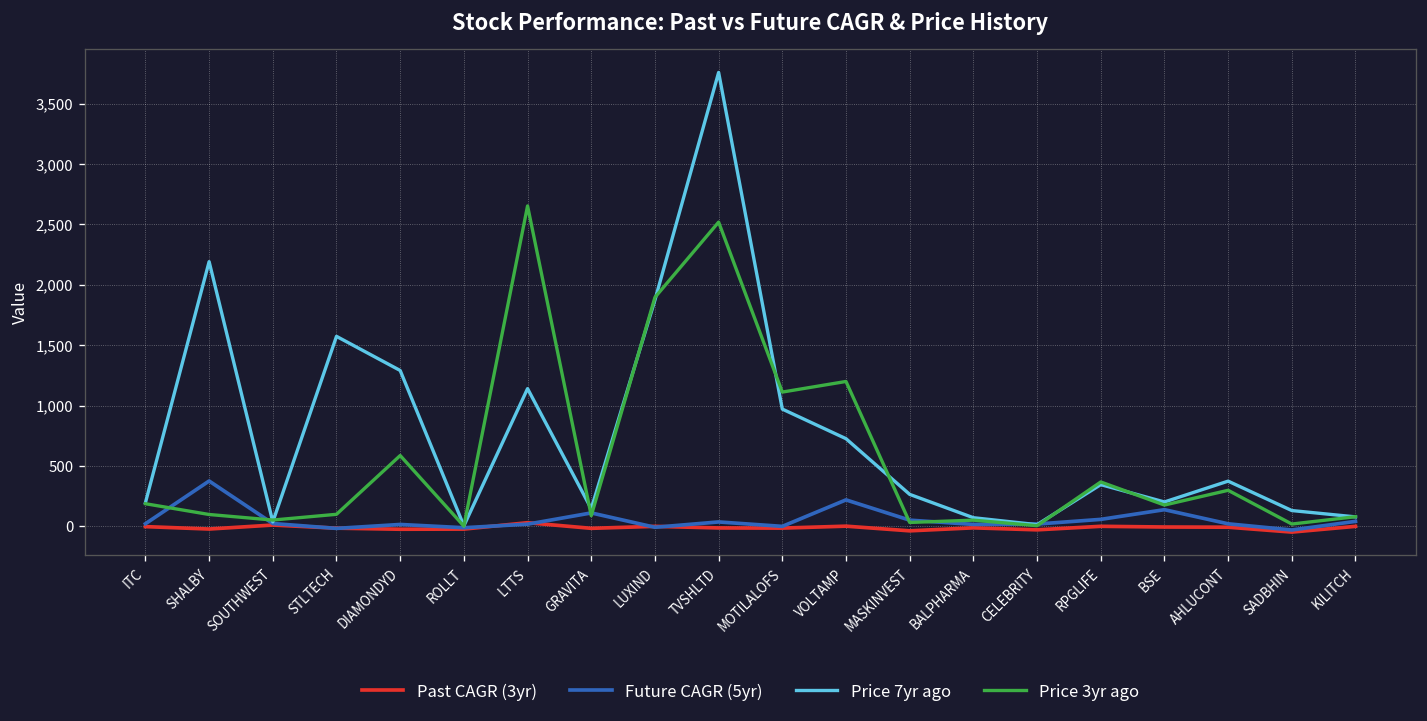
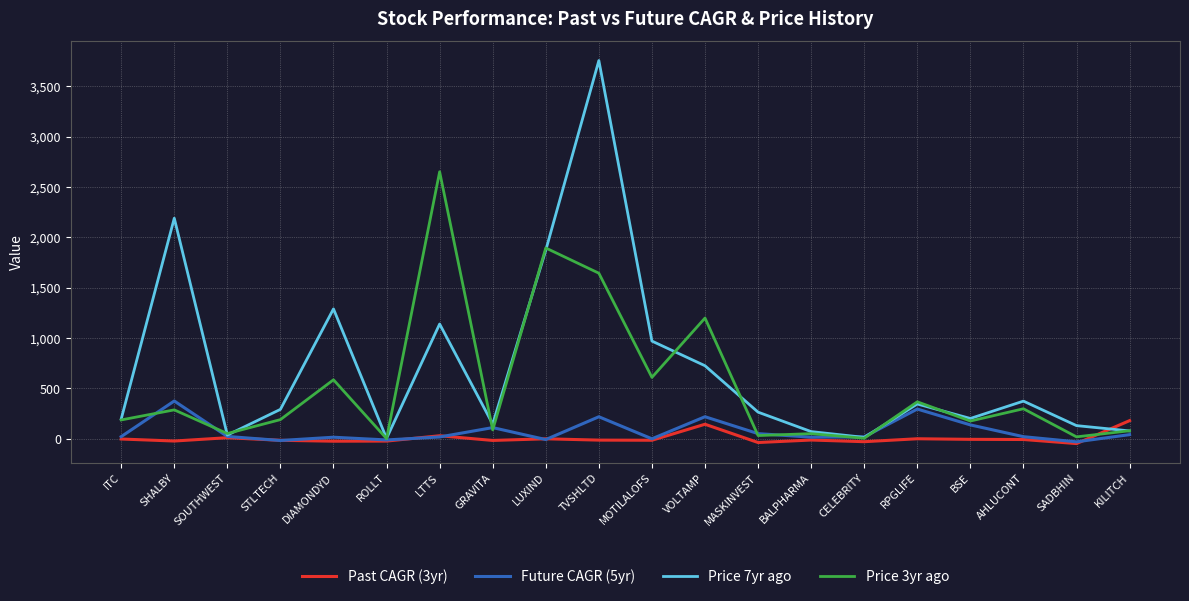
Price 3yr ago, SHALBY: 100 -> 290
Price 7yr ago, STLTECH: 1,570 -> 290
Price 3yr ago, STLTECH: 100 -> 190
Future CAGR (5yr), TVSHLTD: 40 -> 220
Price 3yr ago, TVSHLTD: 2,520 -> 1,640
Price 3yr ago, MOTILALOFS: 1,110 -> 610
Past CAGR (3yr), VOLTAMP: 0 -> 140
Future CAGR (5yr), RPGLIFE: 60 -> 300
Past CAGR (3yr), KILITCH: 0 -> 180
